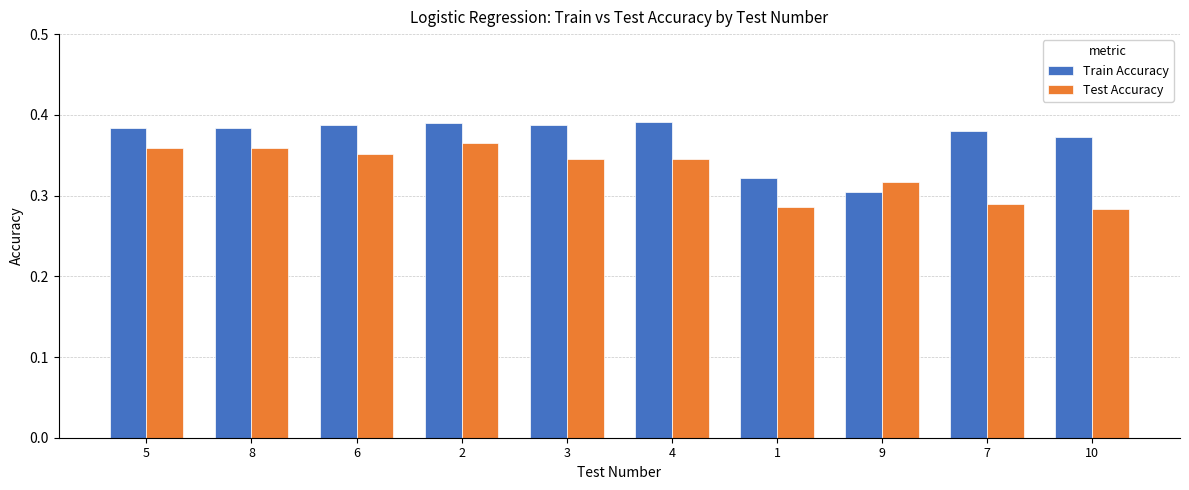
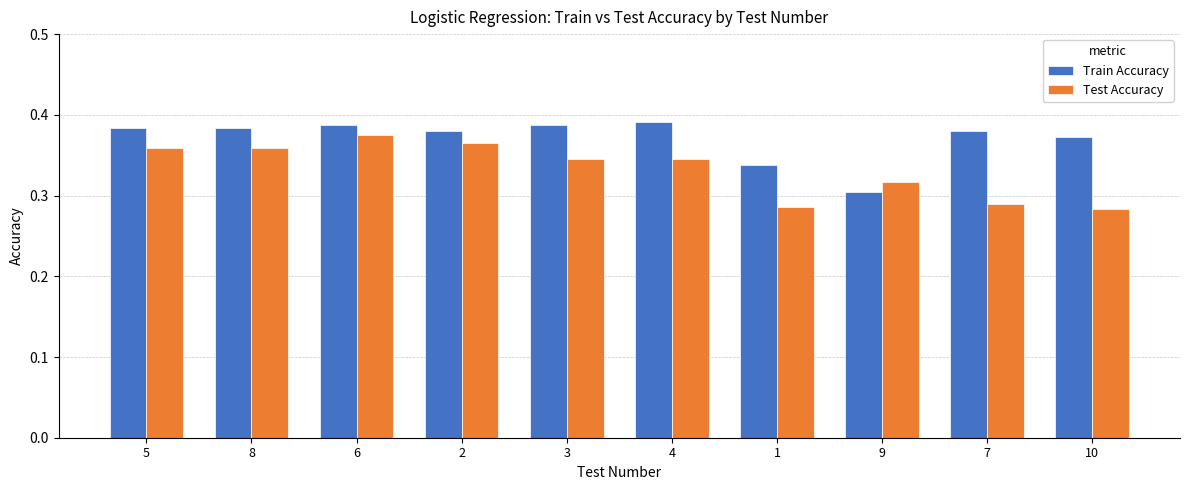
Test Accuracy, 6: 0.35 -> 0.38
Train Accuracy, 2: 0.39 -> 0.38
Train Accuracy, 1: 0.32 -> 0.34
